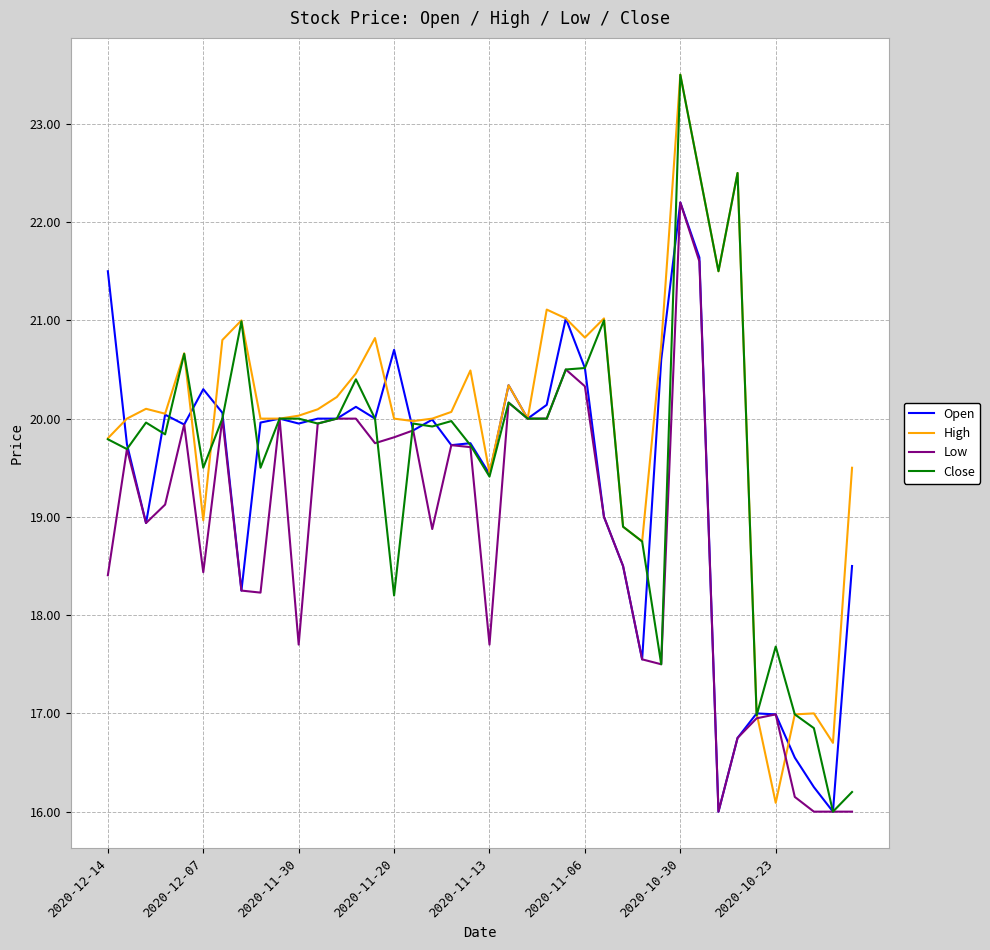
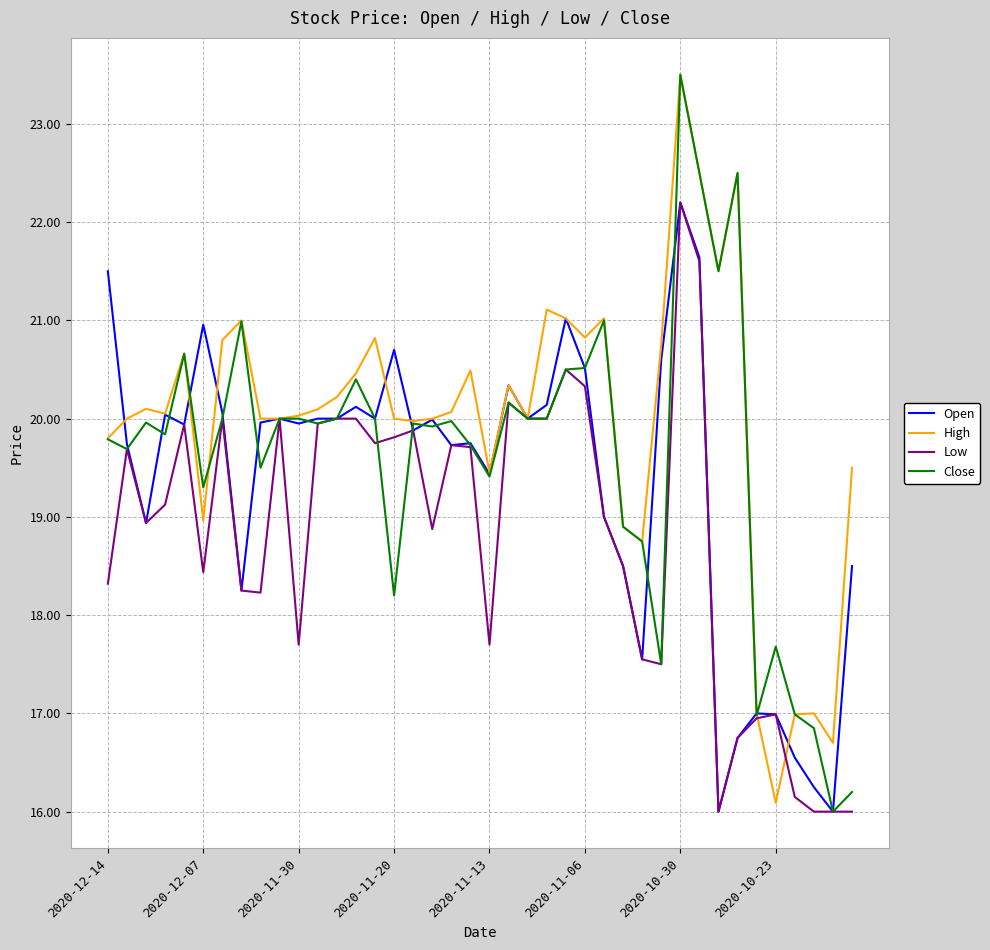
Low, 2020-12-14: 18.4 -> 18.3
Open, 2020-12-07: 20.3 -> 21.0
Close, 2020-12-07: 19.5 -> 19.3
